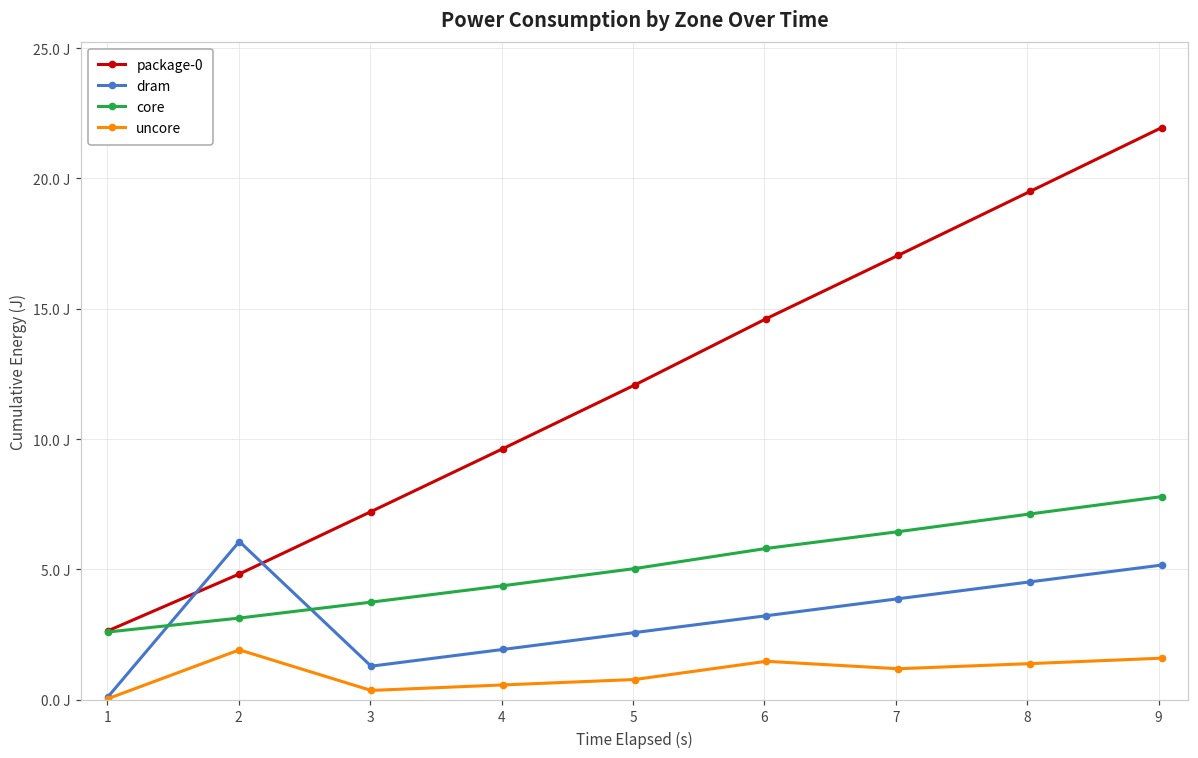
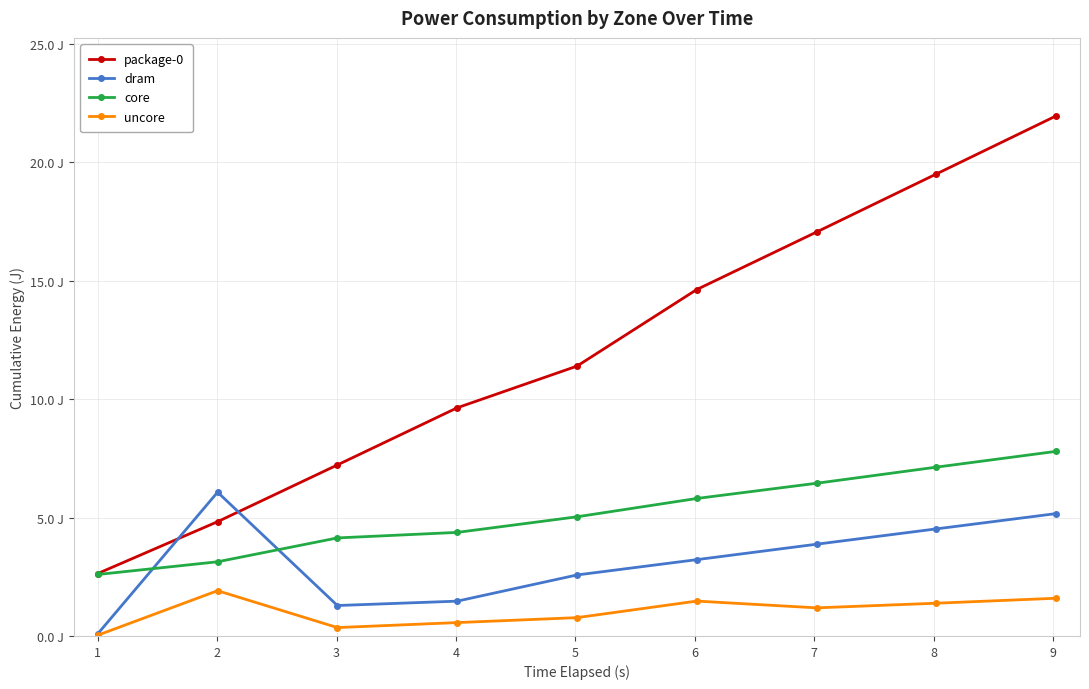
core, 3: 3.7 J -> 4.1 J
dram, 4: 1.9 J -> 1.5 J
package-0, 5: 12.1 J -> 11.4 J
